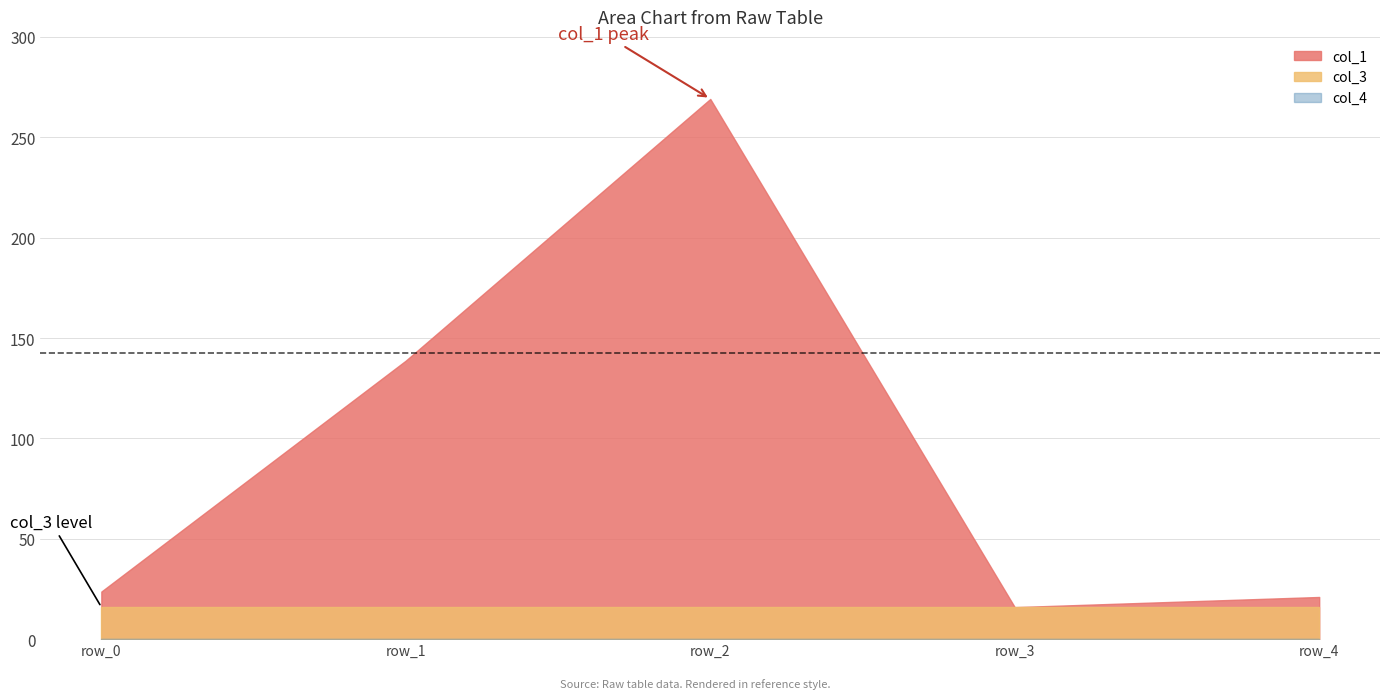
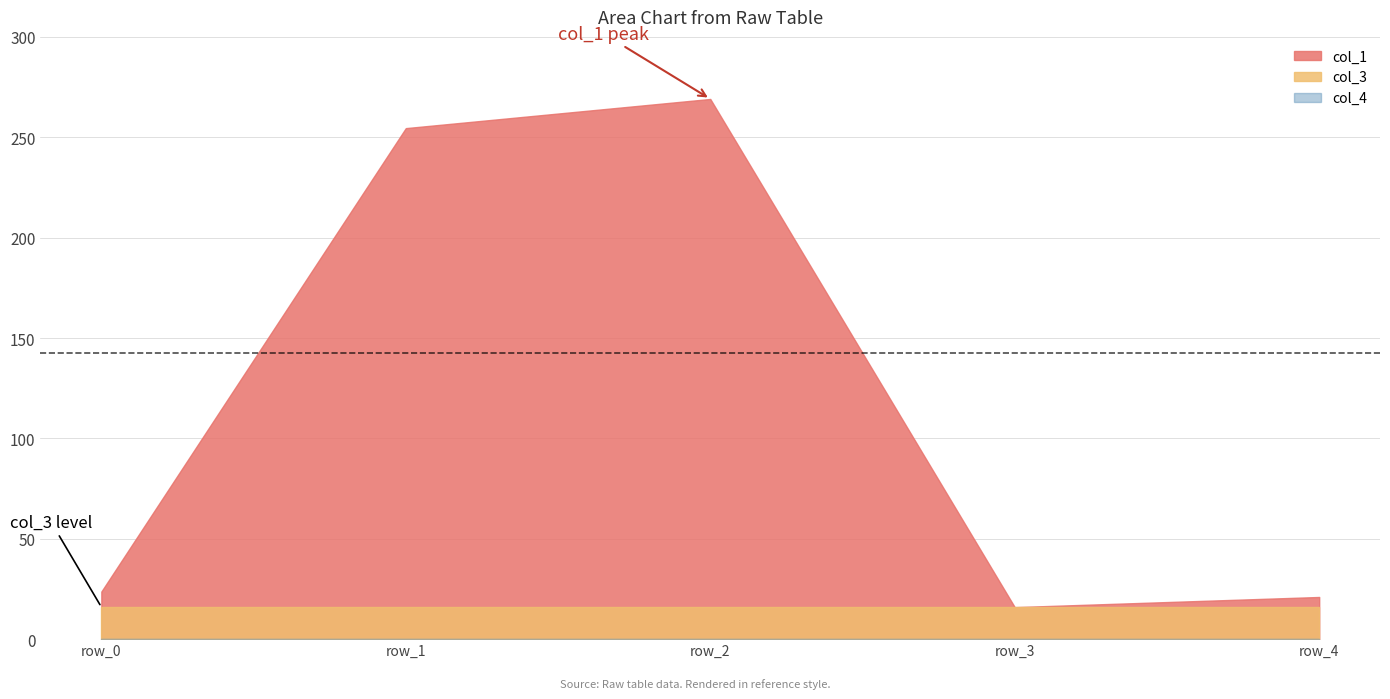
col_1, row_1: 139 -> 255
